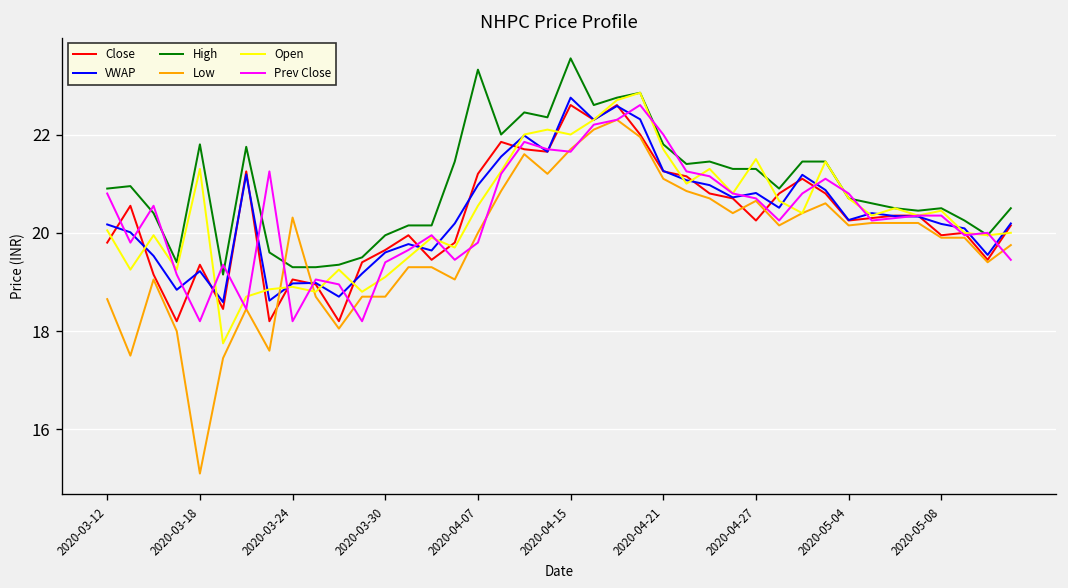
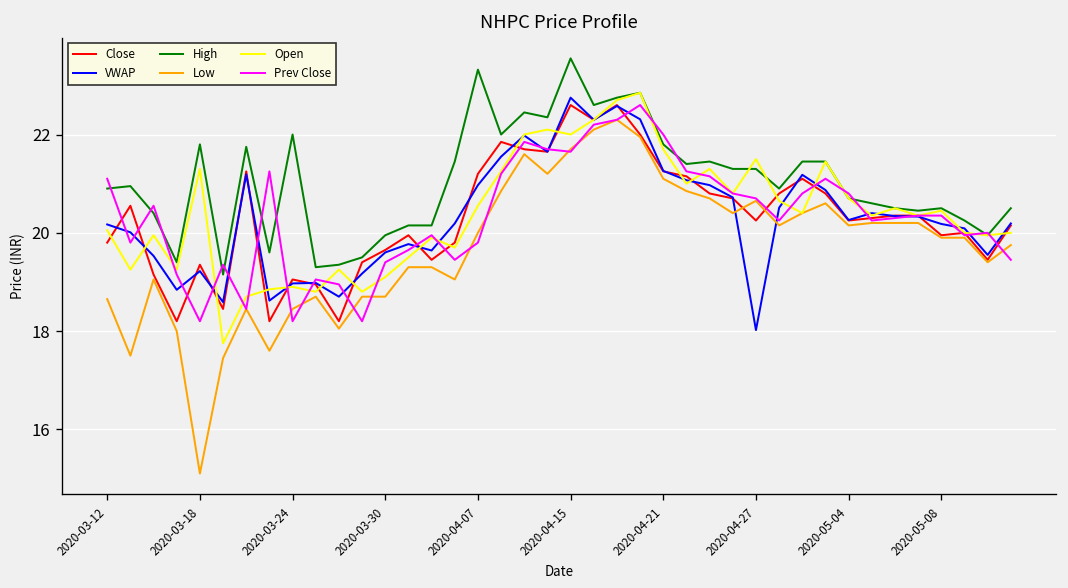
Prev Close, 2020-03-12: 20.8 -> 21.1
High, 2020-03-24: 19.3 -> 22.0
Low, 2020-03-24: 20.3 -> 18.5
VWAP, 2020-04-27: 20.8 -> 18.0
